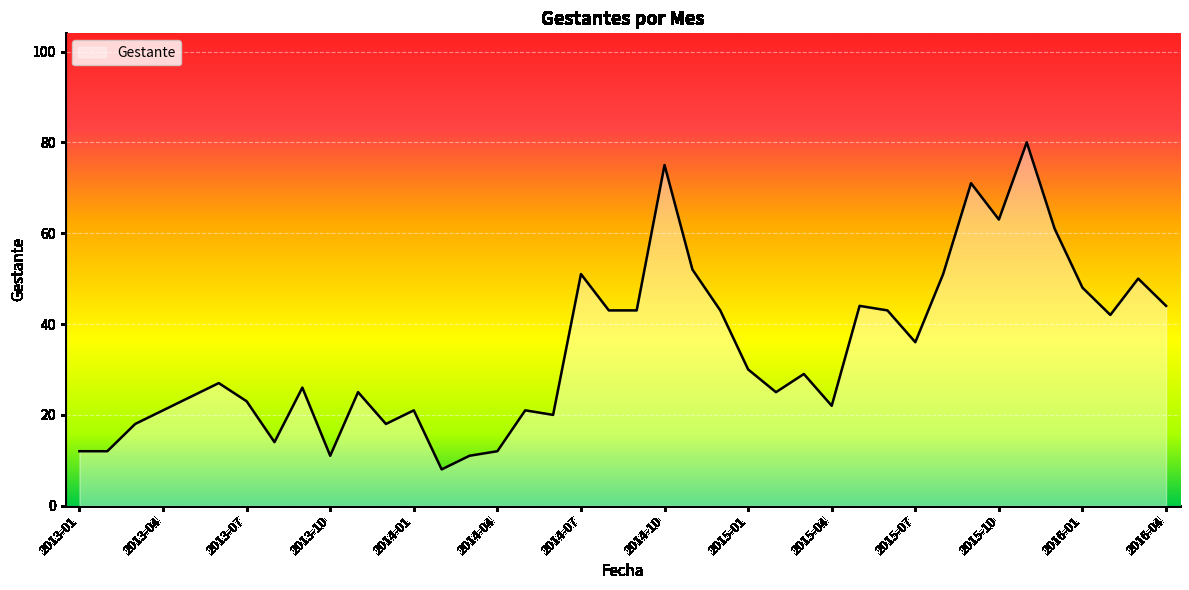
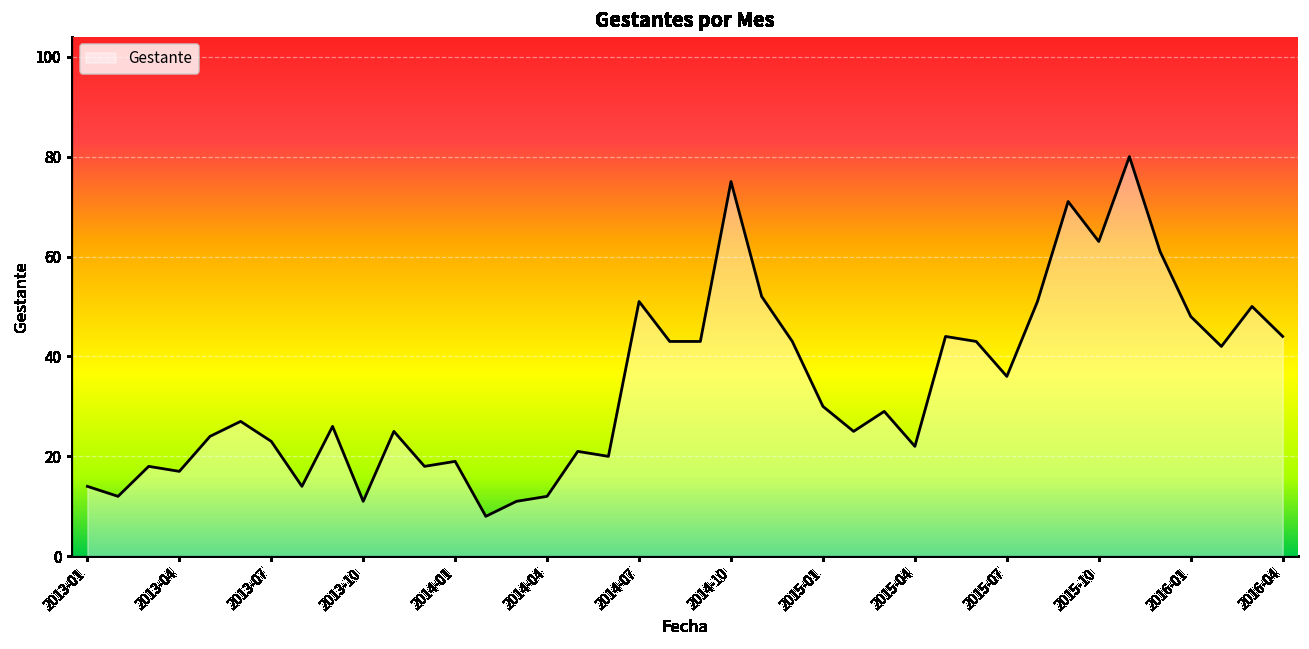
2013-01: 12 -> 14
2013-04: 21 -> 17
2014-01: 21 -> 19
